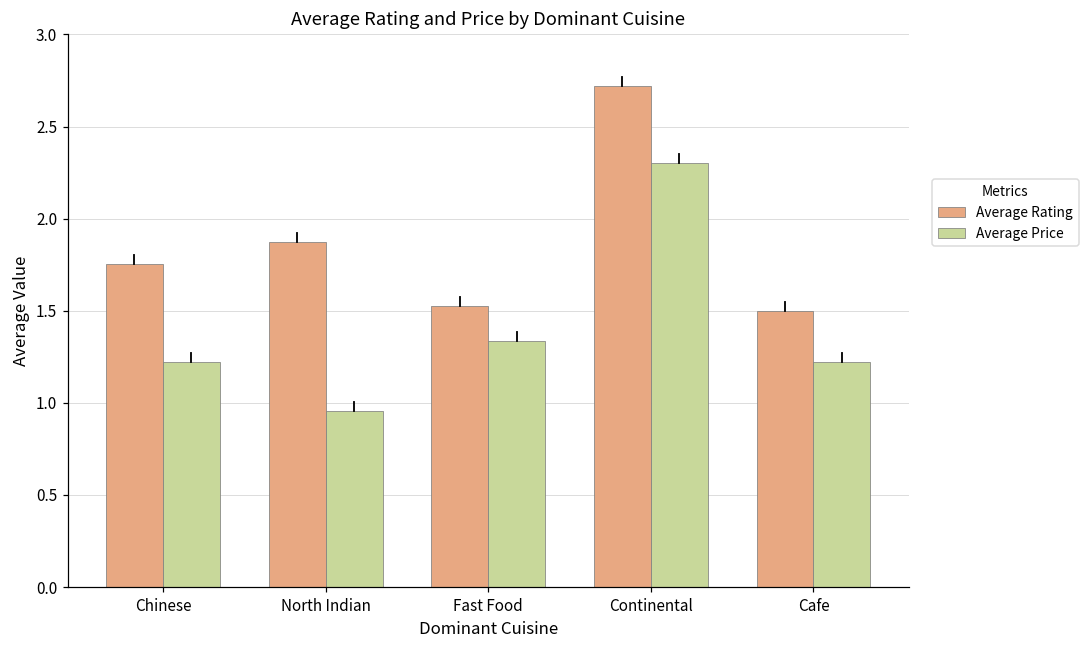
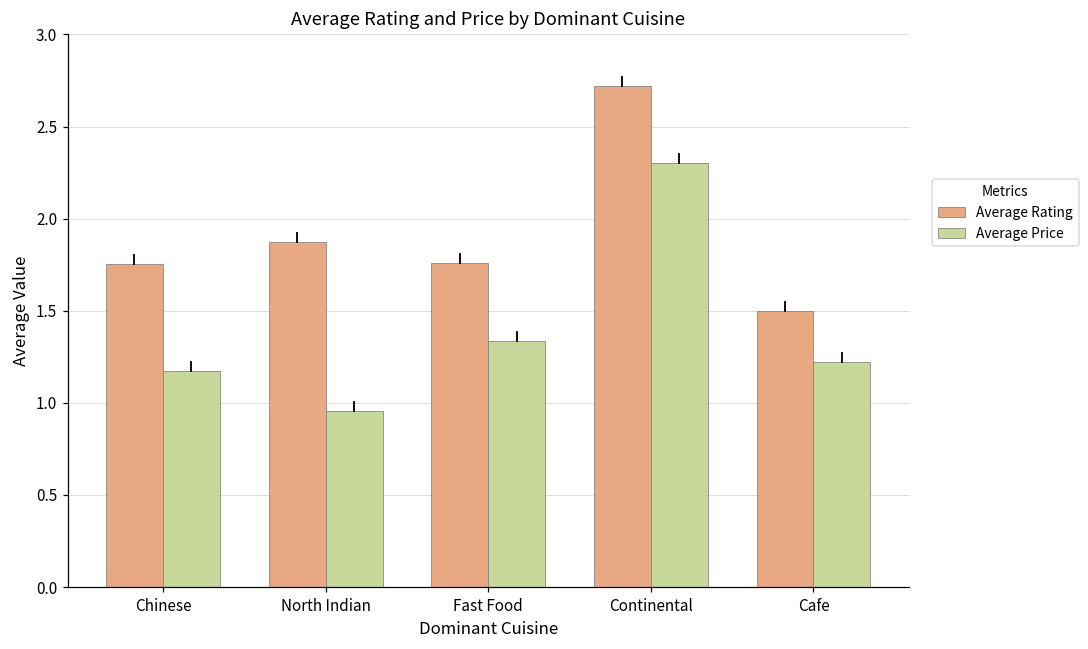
Average Price, Chinese: 1.22 -> 1.17
Average Rating, Fast Food: 1.53 -> 1.76
